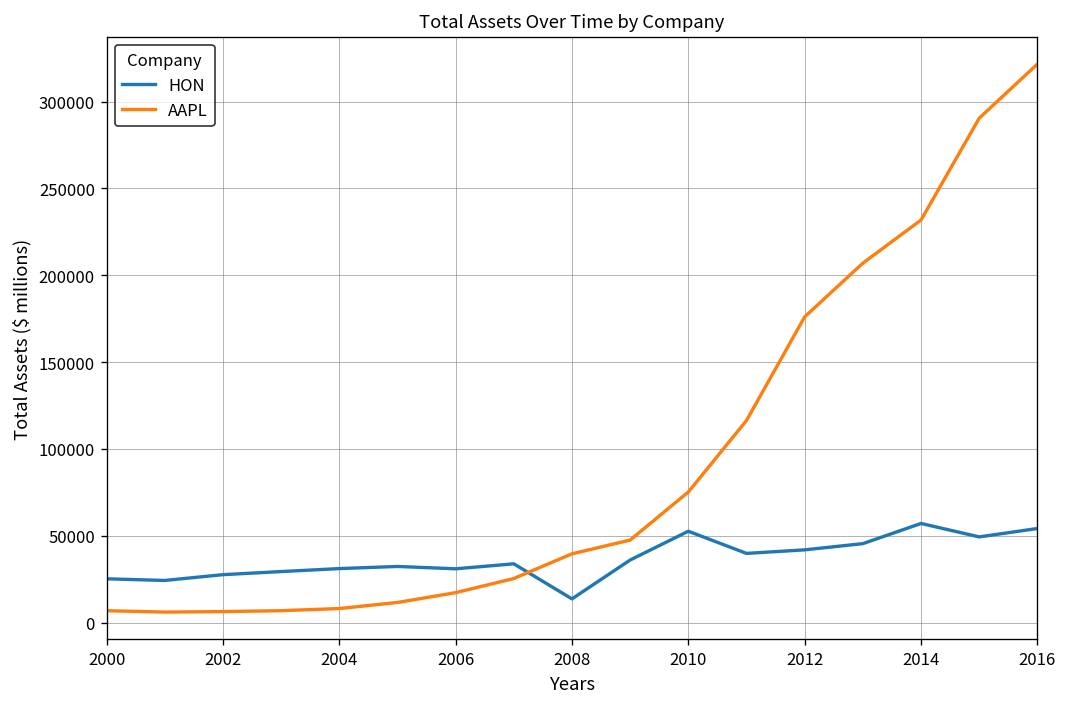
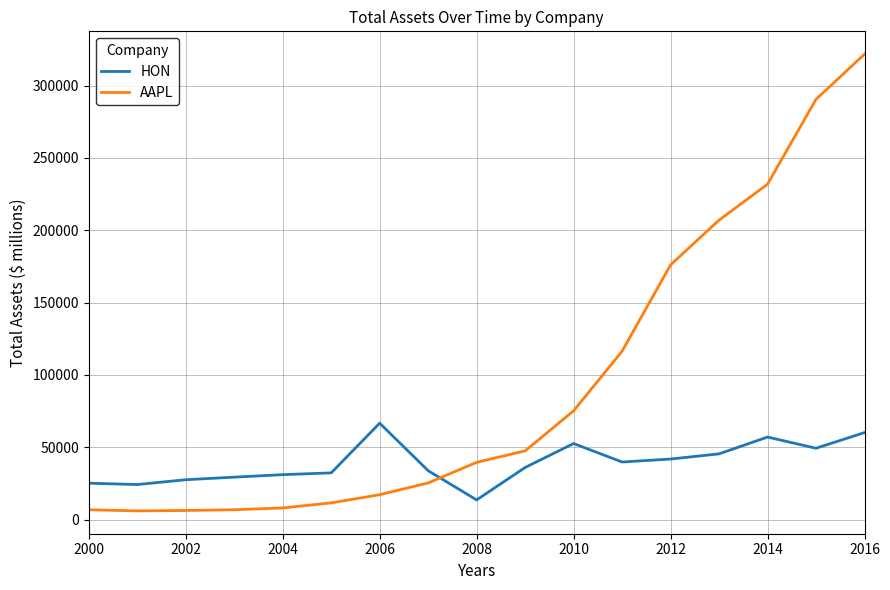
HON, 2006: 31000 -> 67000
HON, 2016: 54000 -> 60000
